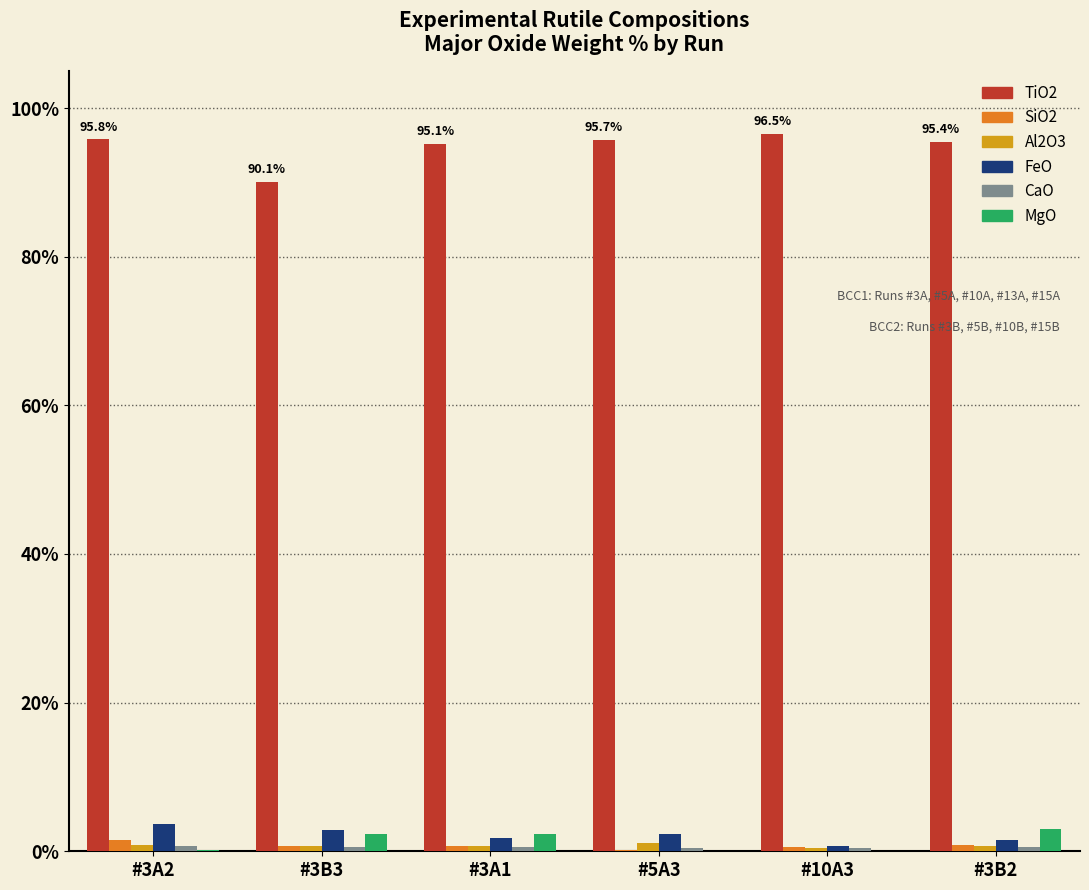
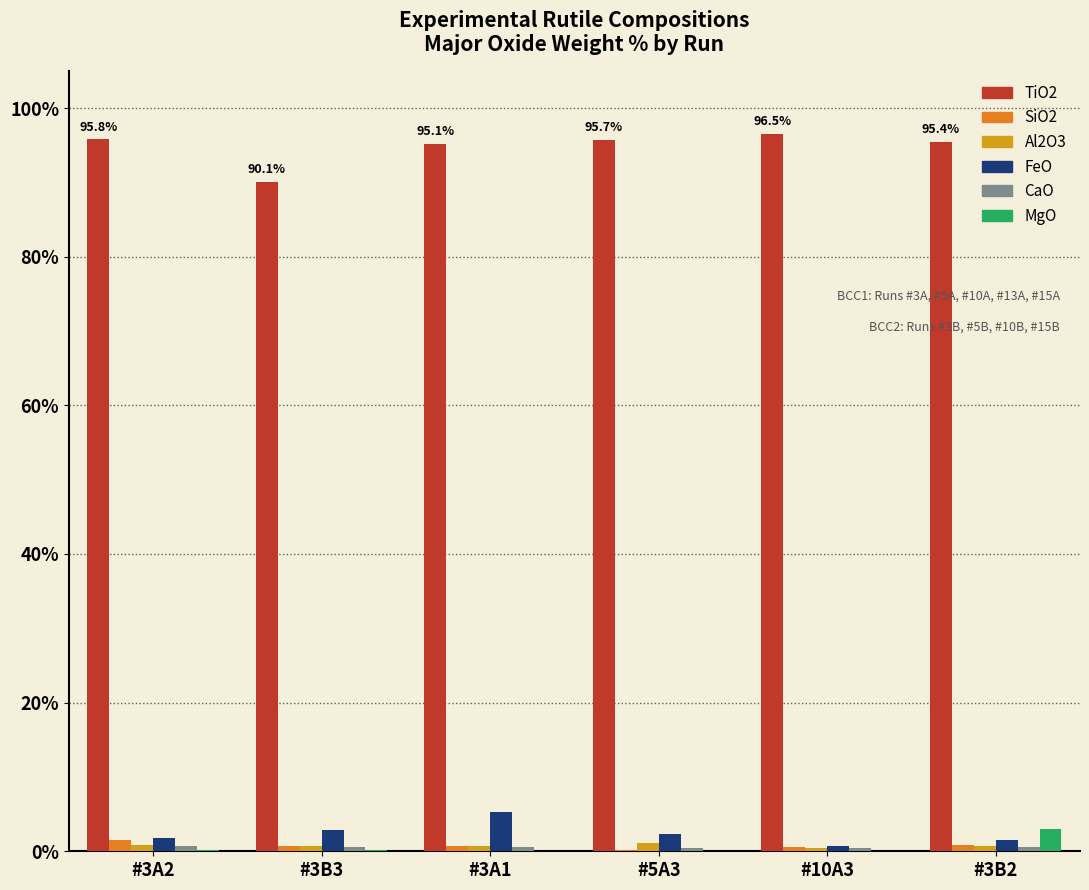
FeO, #3A2: 4% -> 2%
MgO, #3B3: 2% -> 0%
FeO, #3A1: 2% -> 5%
MgO, #3A1: 2% -> 0%
